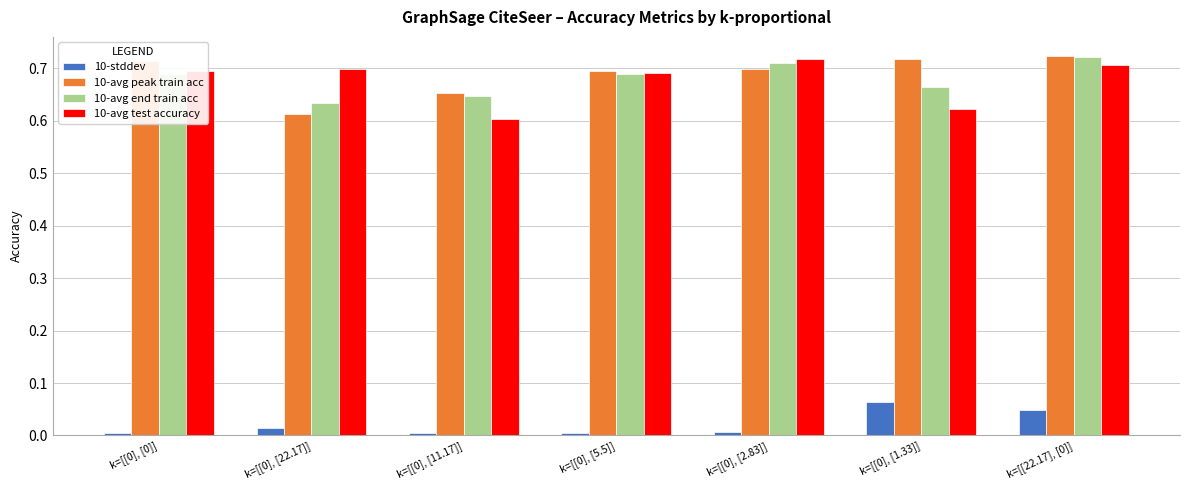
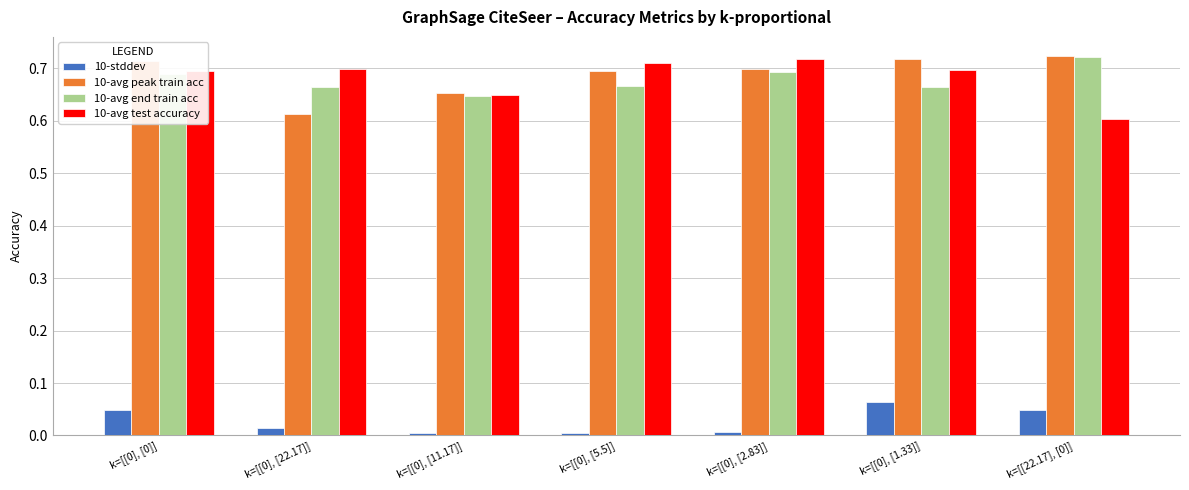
10-stddev, k=[[0], [0]]: 0.00 -> 0.05
10-avg end train acc, k=[[0], [22.17]]: 0.63 -> 0.66
10-avg test accuracy, k=[[0], [11.17]]: 0.60 -> 0.65
10-avg end train acc, k=[[0], [5.5]]: 0.69 -> 0.67
10-avg test accuracy, k=[[0], [5.5]]: 0.69 -> 0.71
10-avg end train acc, k=[[0], [2.83]]: 0.71 -> 0.69
10-avg test accuracy, k=[[0], [1.33]]: 0.62 -> 0.70
10-avg test accuracy, k=[[22.17], [0]]: 0.71 -> 0.60
